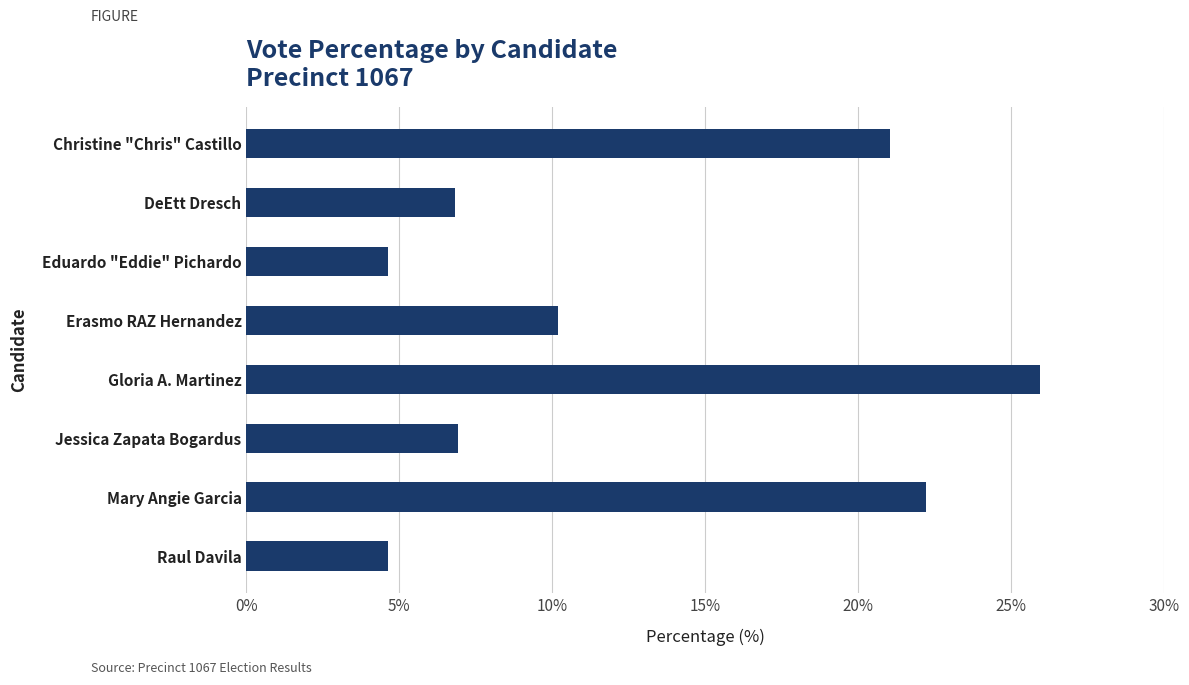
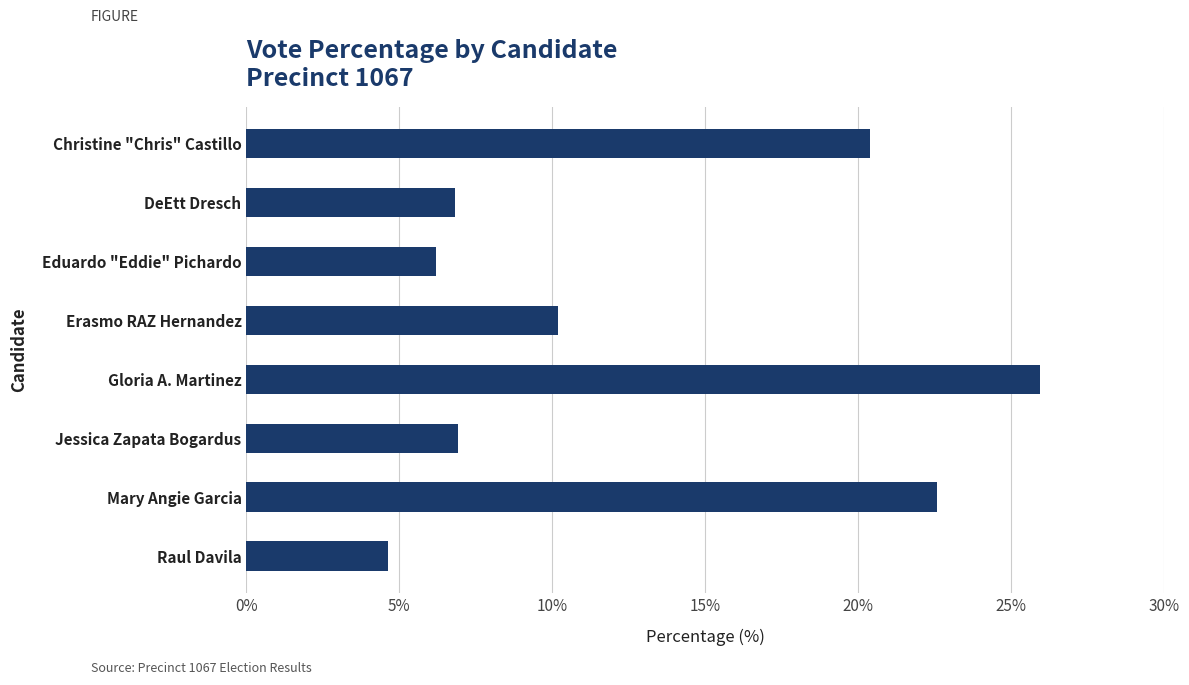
Christine "Chris" Castillo: 21.0% -> 20.4%
Eduardo "Eddie" Pichardo: 4.6% -> 6.2%
Mary Angie Garcia: 22.2% -> 22.6%
